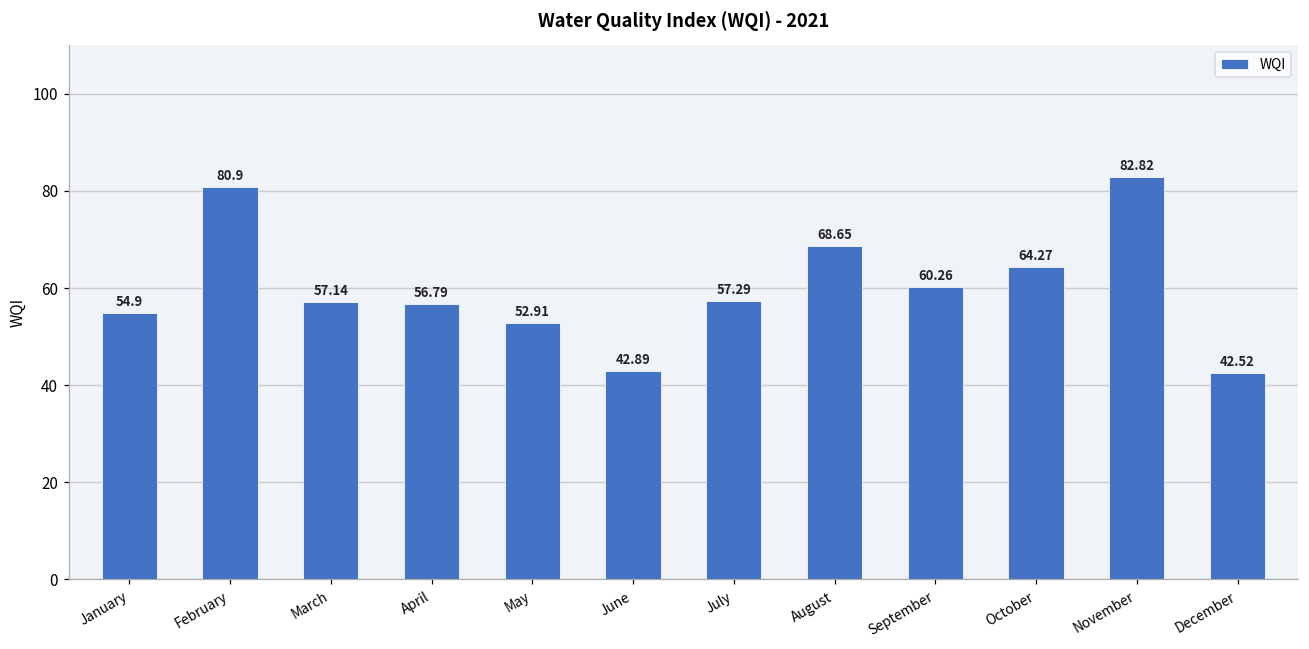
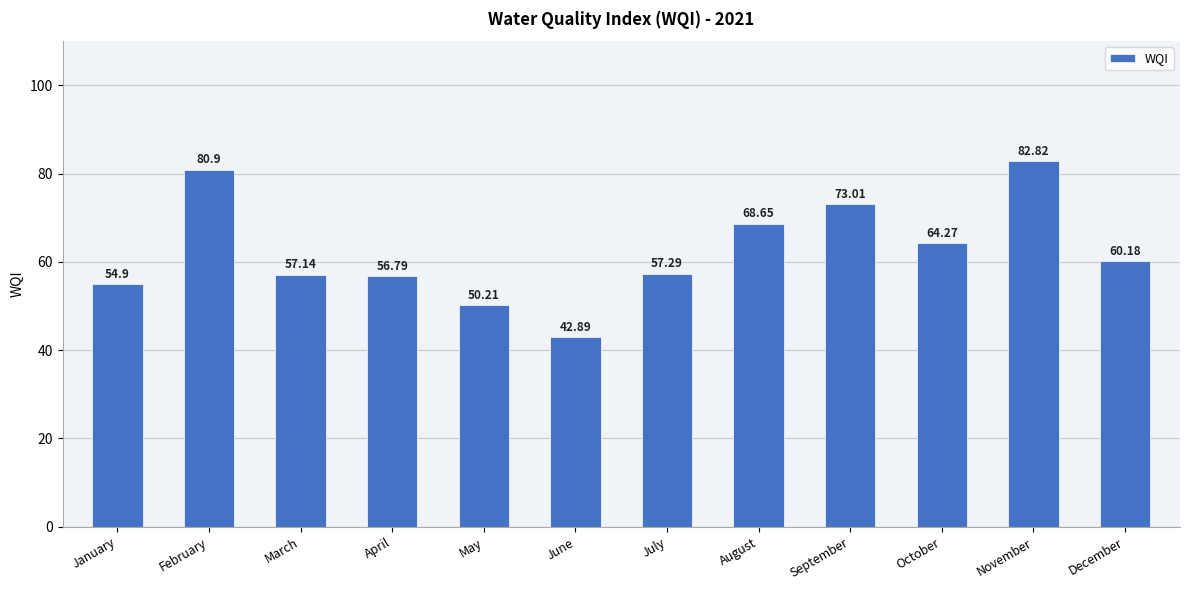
May: 52.91 -> 50.21
September: 60.26 -> 73.01
December: 42.52 -> 60.18
